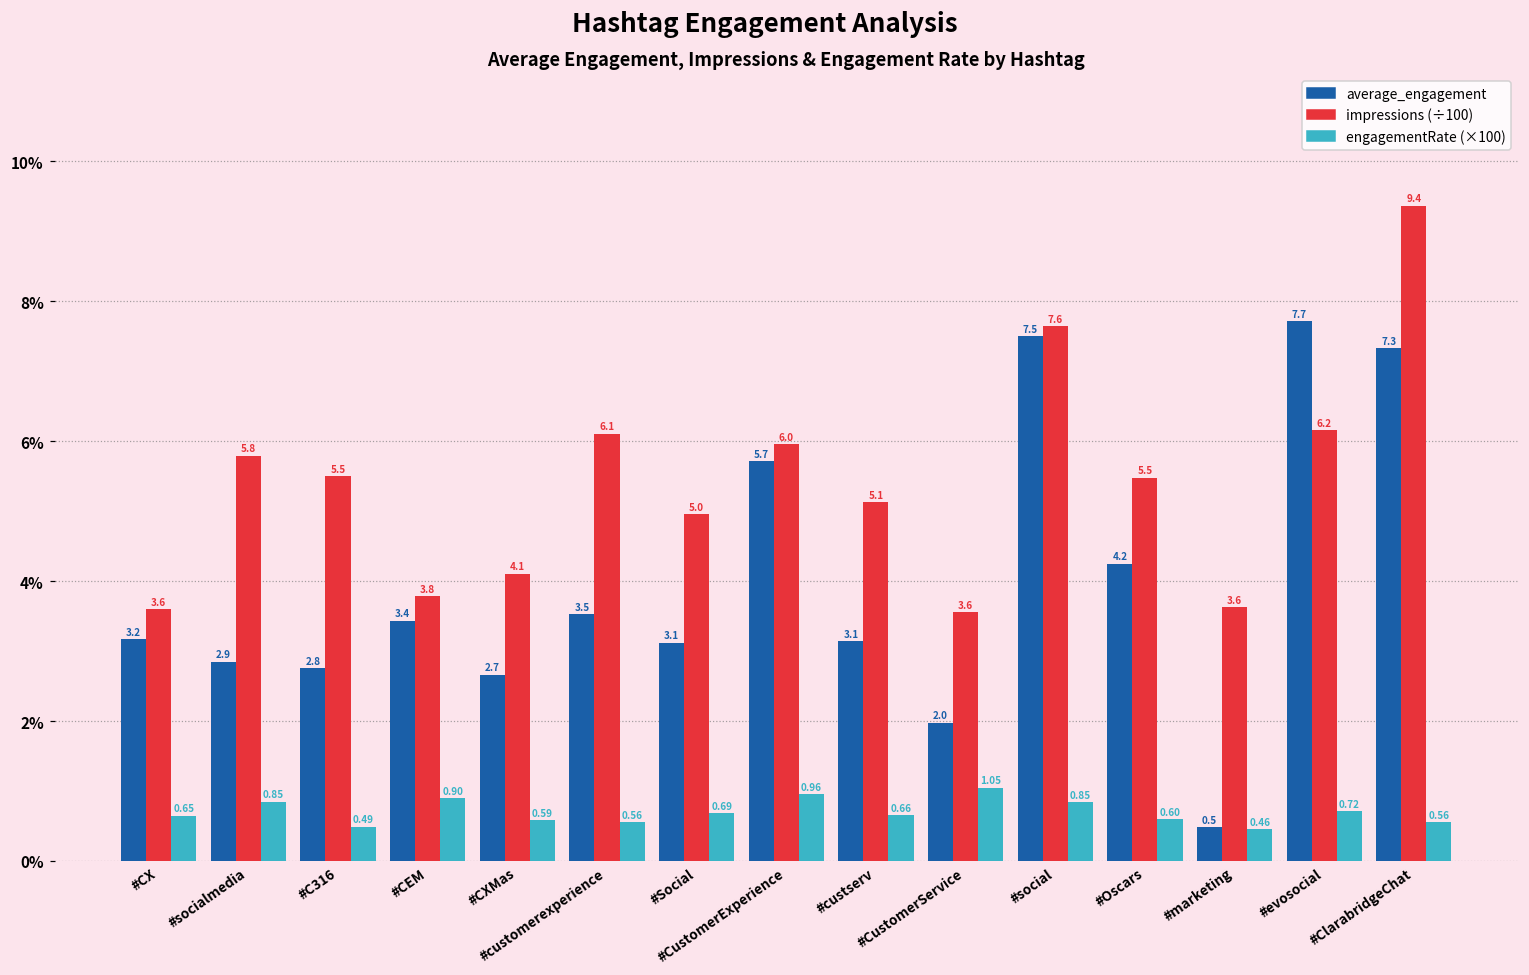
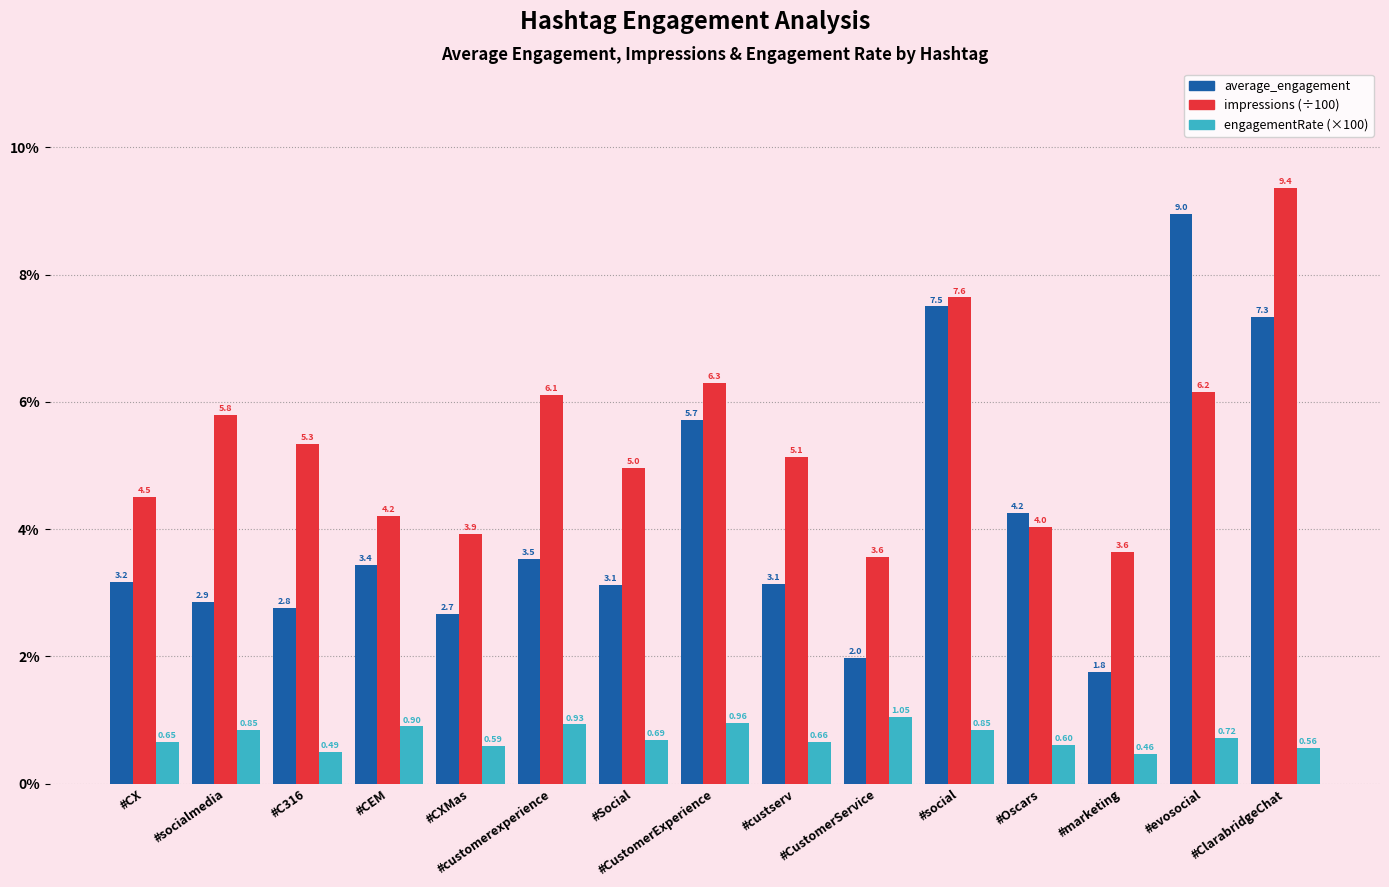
impressions (÷100), #CX: 3.6 -> 4.5
impressions (÷100), #C316: 5.5 -> 5.3
impressions (÷100), #CEM: 3.8 -> 4.2
impressions (÷100), #CXMas: 4.1 -> 3.9
engagementRate (×100), #customerexperience: 0.56 -> 0.93
impressions (÷100), #CustomerExperience: 6.0 -> 6.3
impressions (÷100), #Oscars: 5.5 -> 4.0
average_engagement, #marketing: 0.5 -> 1.8
average_engagement, #evosocial: 7.7 -> 9.0
